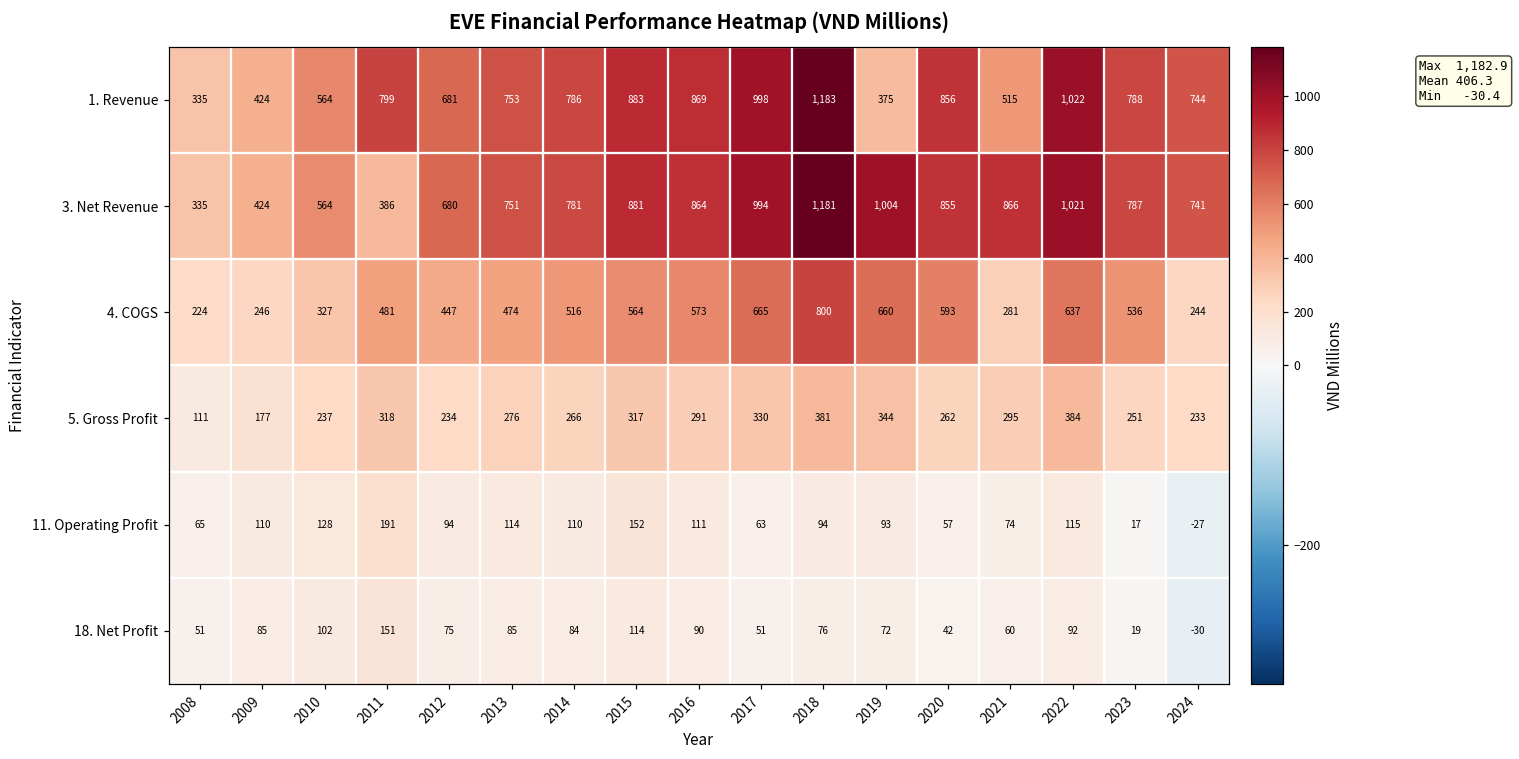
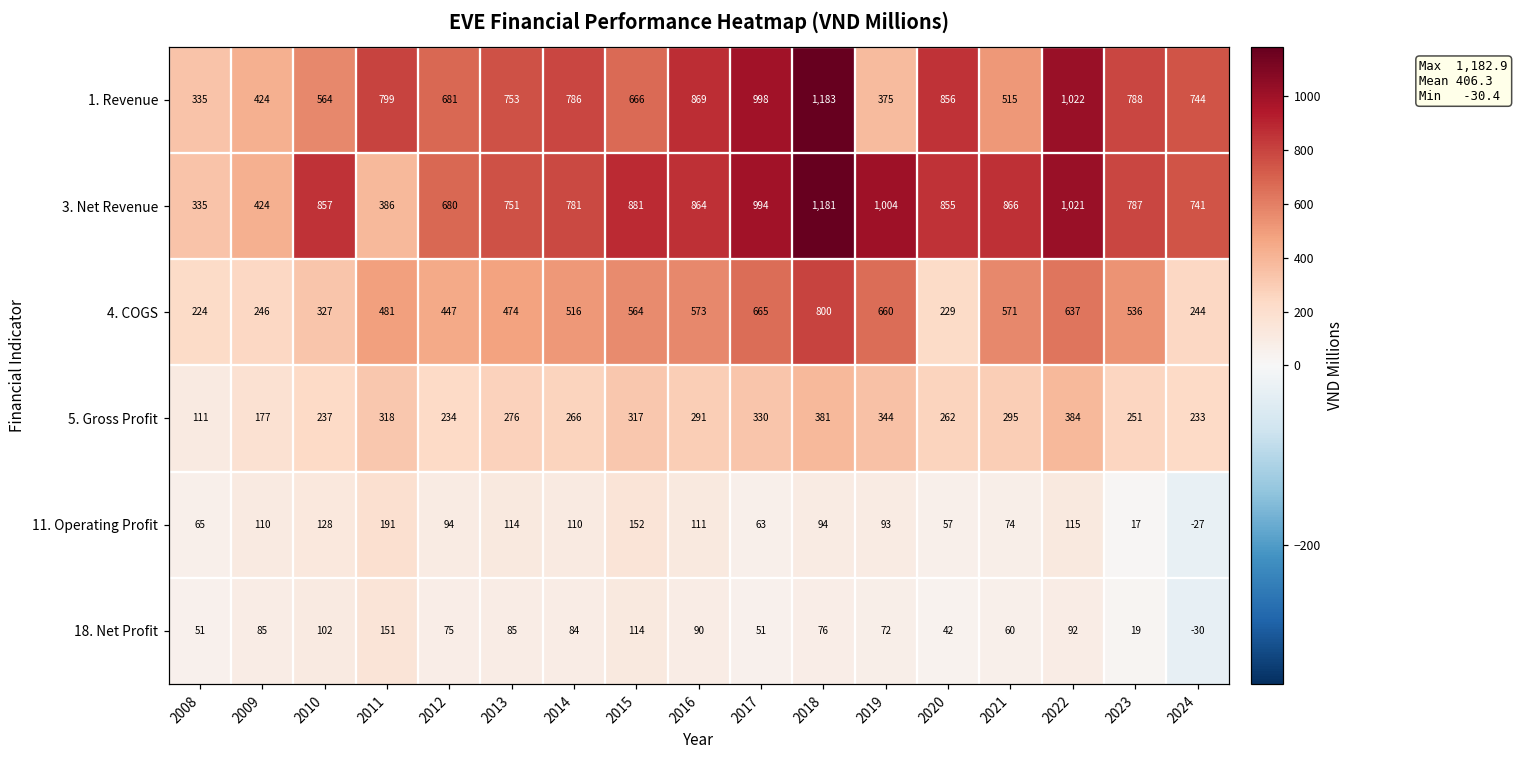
1. Revenue, 2015: 883 -> 666
3. Net Revenue, 2010: 564 -> 857
4. COGS, 2020: 593 -> 229
4. COGS, 2021: 281 -> 571
